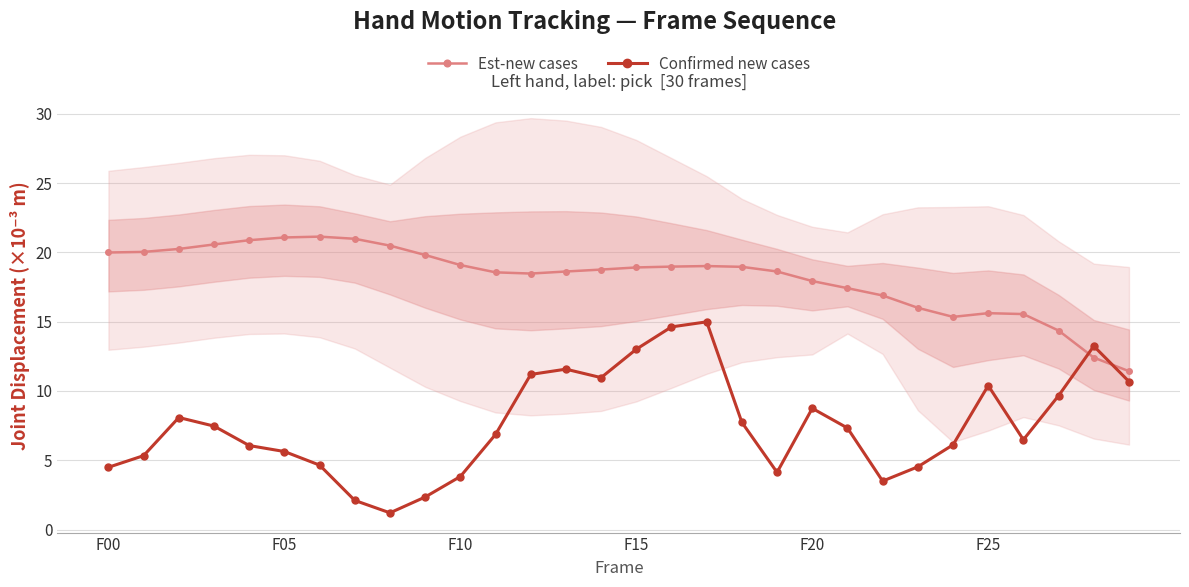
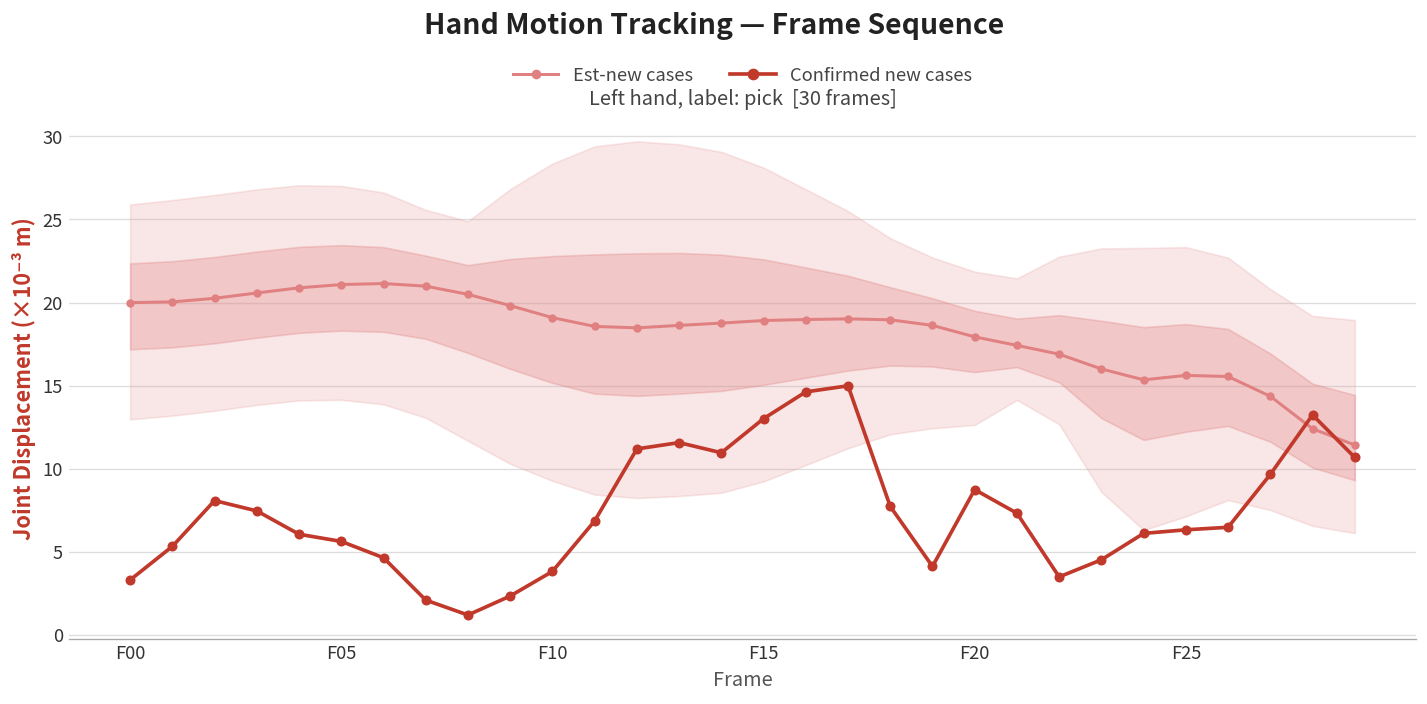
Confirmed new cases, F00: 4.5 -> 3.3
Confirmed new cases, F25: 10.4 -> 6.3
